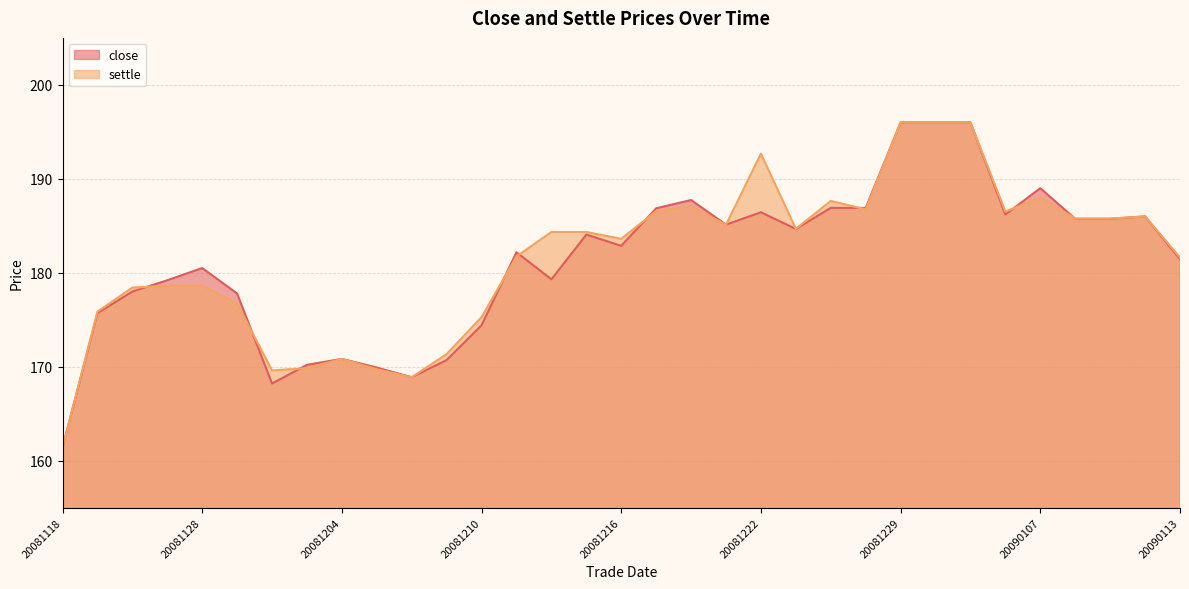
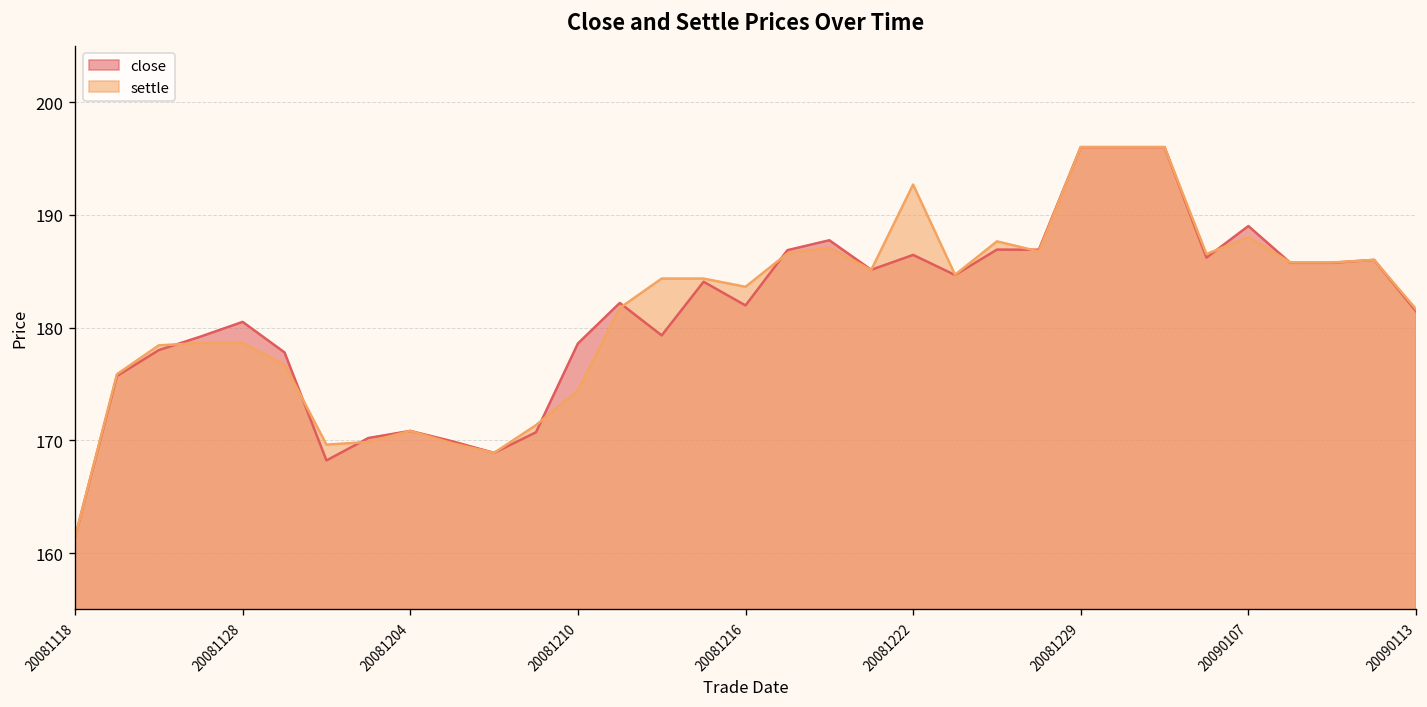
close, 20081210: 174 -> 179
settle, 20081210: 175 -> 174
close, 20081216: 183 -> 182
